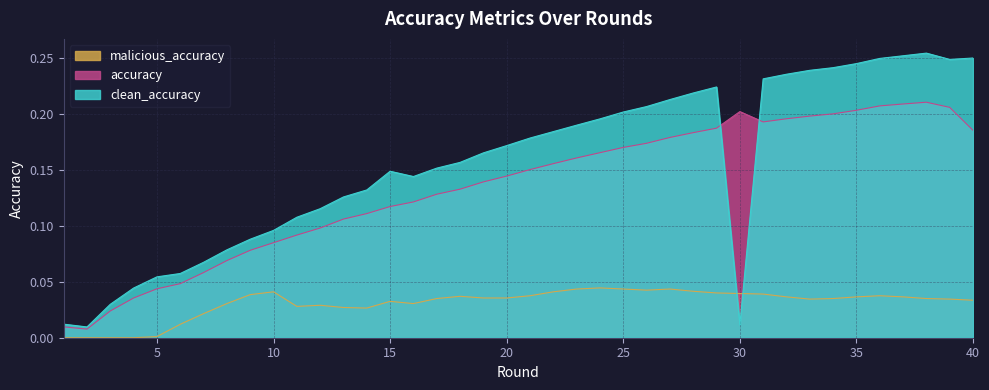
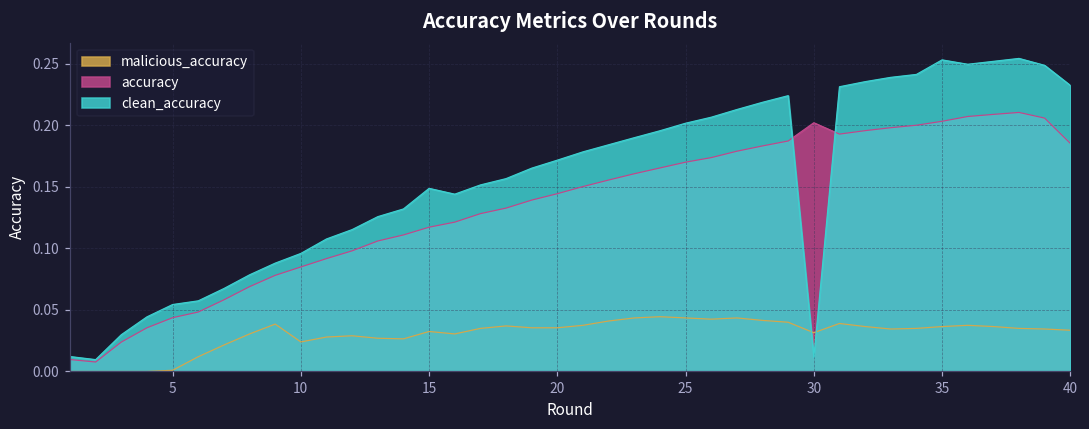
malicious_accuracy, 10: 0.041 -> 0.024
malicious_accuracy, 30: 0.040 -> 0.032
clean_accuracy, 35: 0.245 -> 0.253
clean_accuracy, 40: 0.250 -> 0.232
